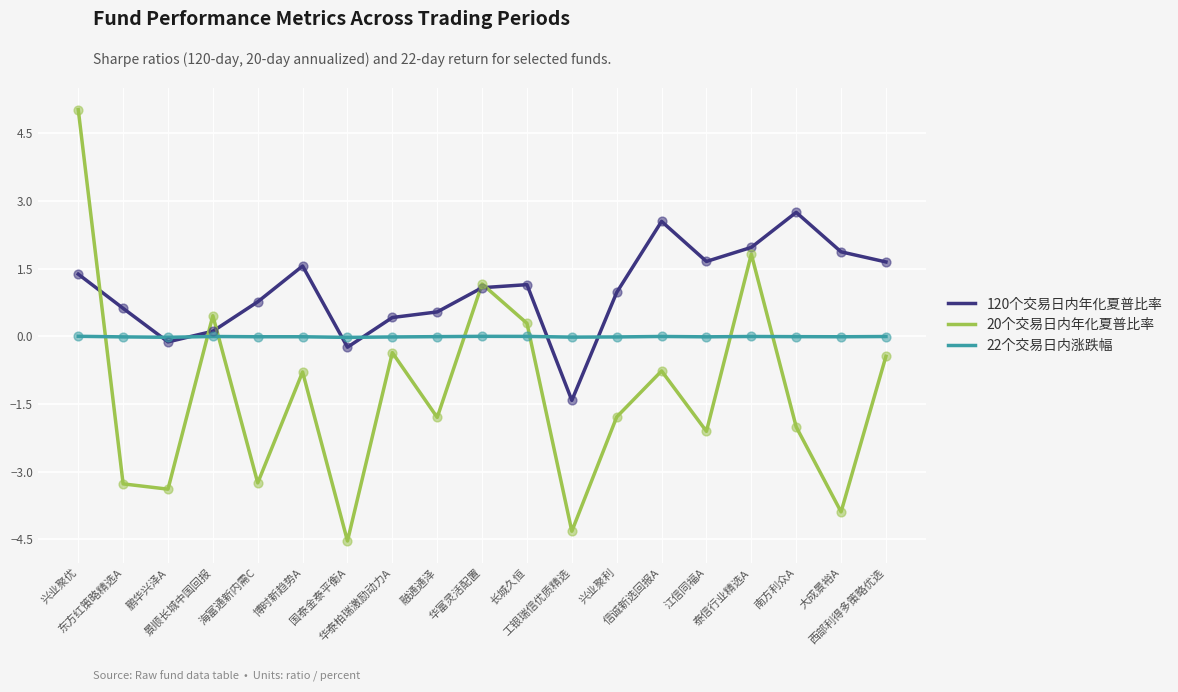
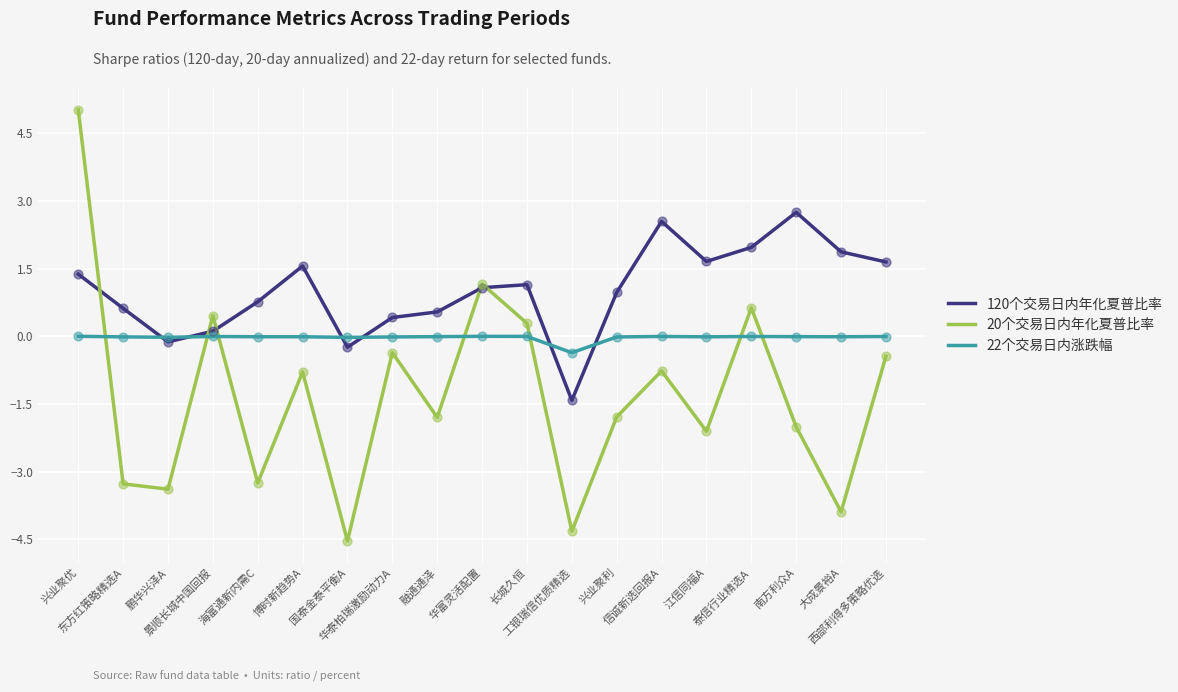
22个交易日内涨跌幅, 工银瑞信优质精选: 0.0 -> -0.4
20个交易日内年化夏普比率, 泰信行业精选A: 1.8 -> 0.6
